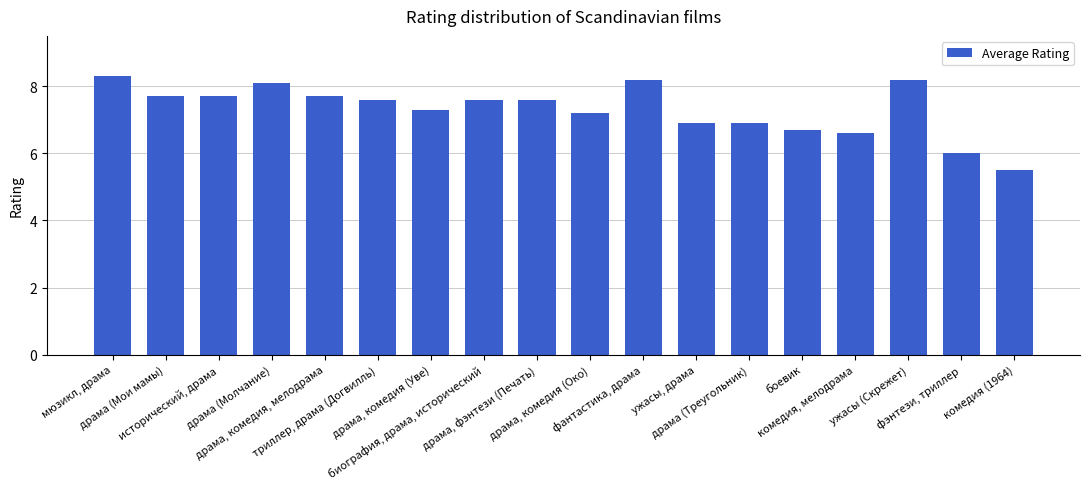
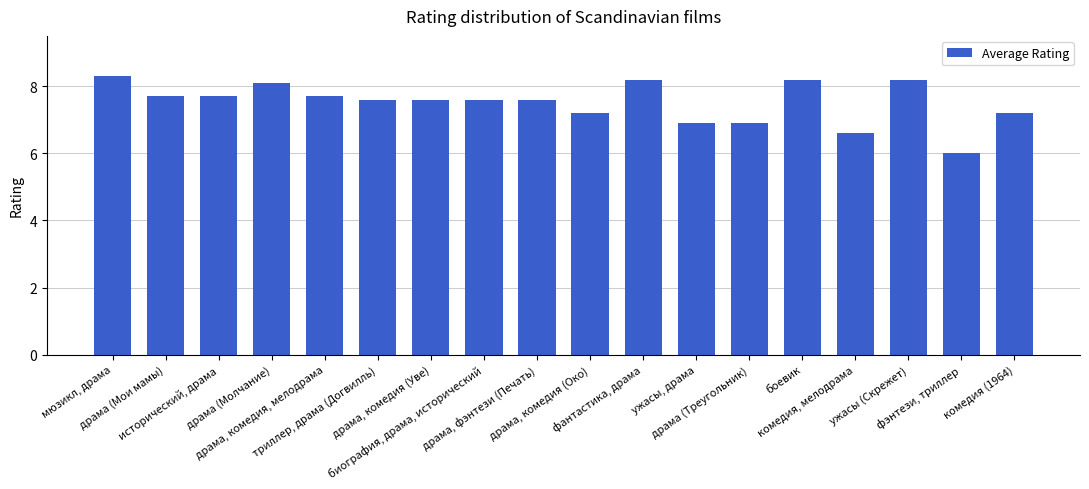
драма, комедия (Уве): 7.3 -> 7.6
боевик: 6.7 -> 8.2
комедия (1964): 5.5 -> 7.2
